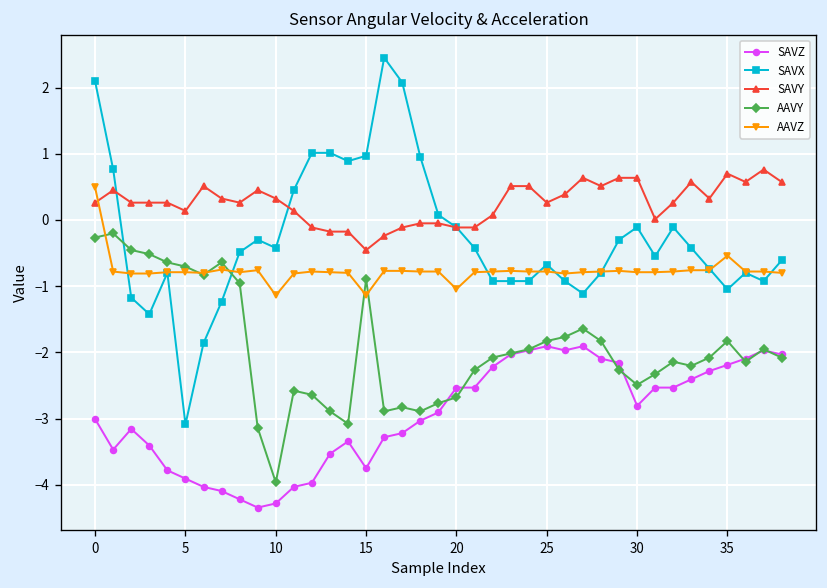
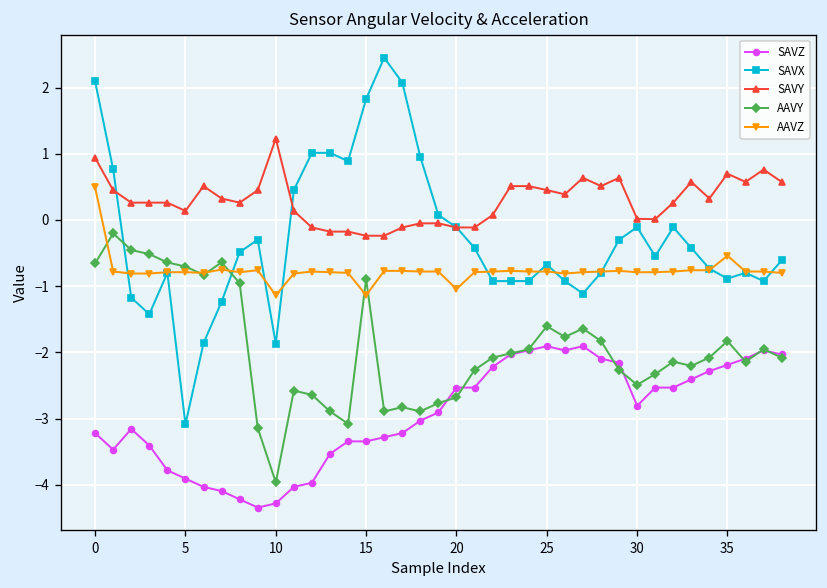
SAVZ, 0: -3.0 -> -3.2
SAVY, 0: 0.3 -> 0.9
AAVY, 0: -0.3 -> -0.7
SAVX, 10: -0.4 -> -1.9
SAVY, 10: 0.3 -> 1.2
SAVZ, 15: -3.8 -> -3.3
SAVX, 15: 1.0 -> 1.8
SAVY, 15: -0.5 -> -0.2
SAVY, 25: 0.3 -> 0.5
AAVY, 25: -1.8 -> -1.6
SAVY, 30: 0.6 -> 0.0
SAVX, 35: -1.0 -> -0.9
